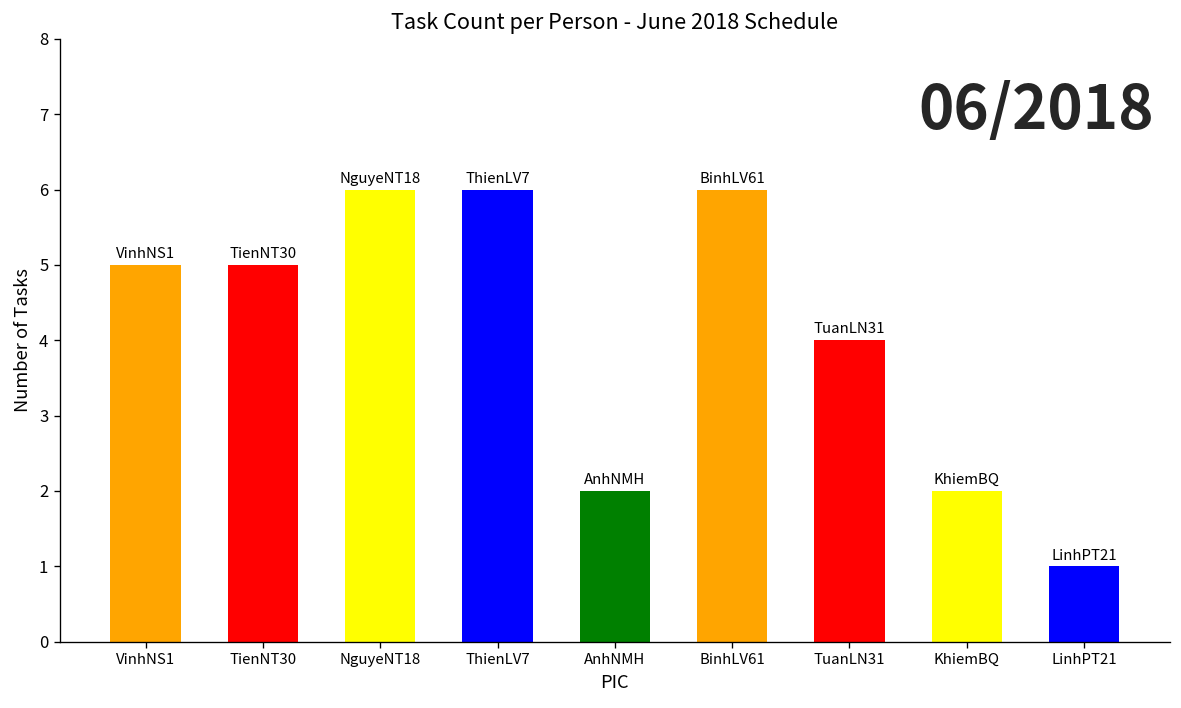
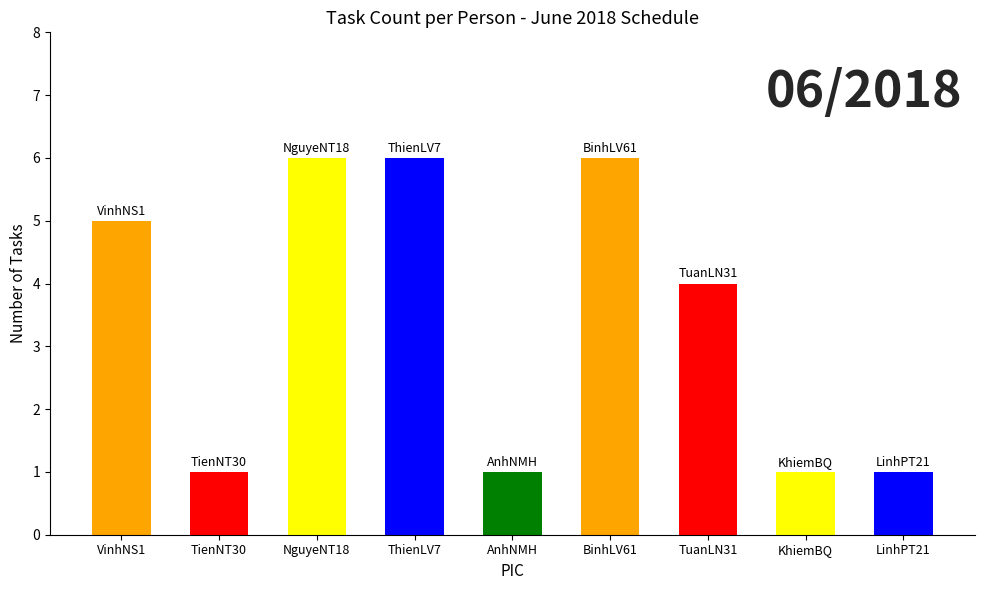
TienNT30: 5 -> 1
AnhNMH: 2 -> 1
KhiemBQ: 2 -> 1
